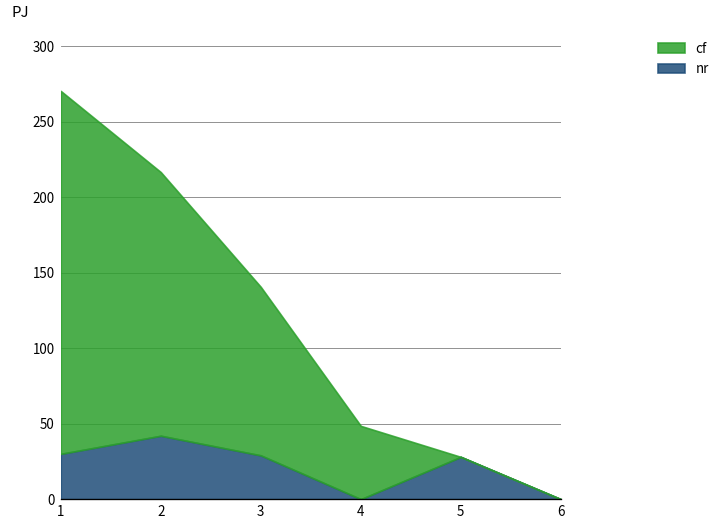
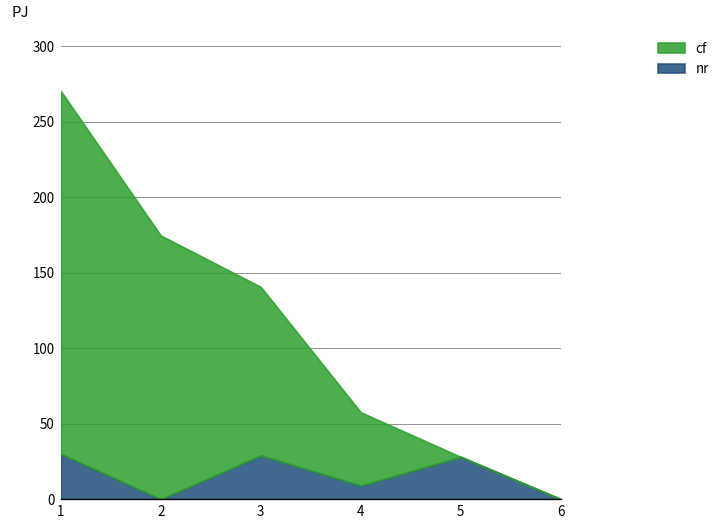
nr, 2: 42 -> 0
nr, 4: 0 -> 9
